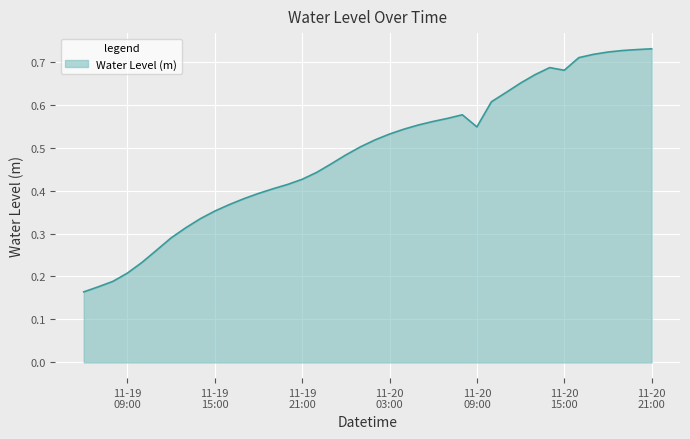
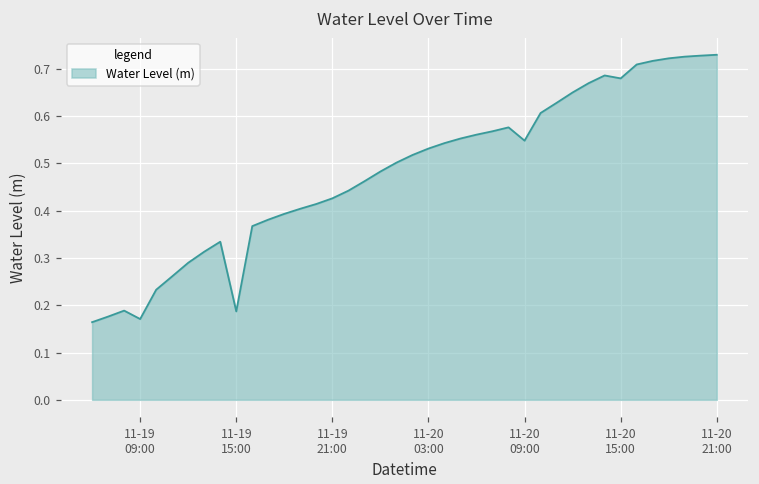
11-19 09:00: 0.21 -> 0.17
11-19 15:00: 0.35 -> 0.19
